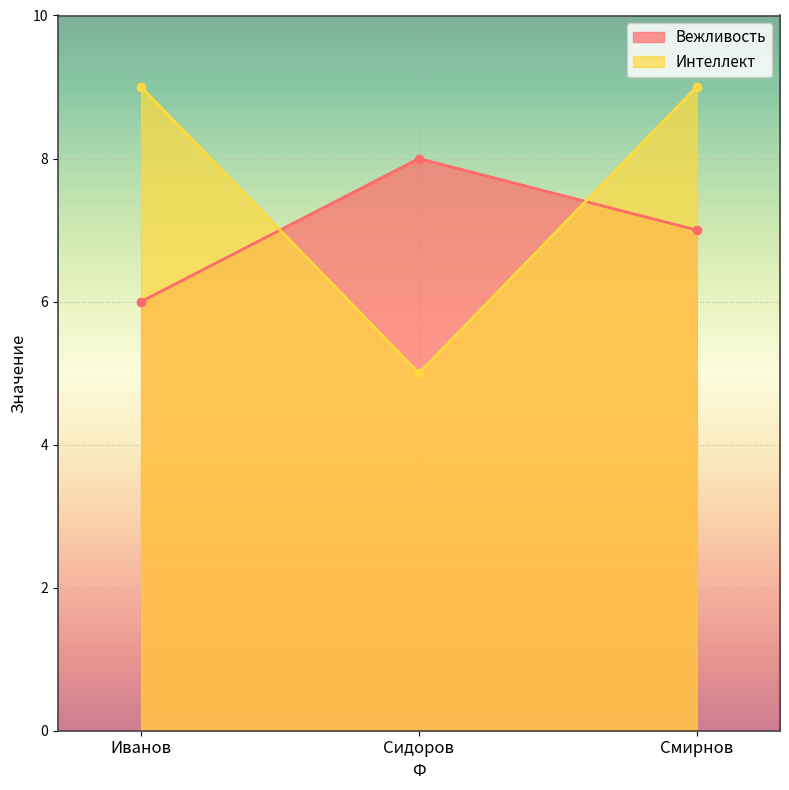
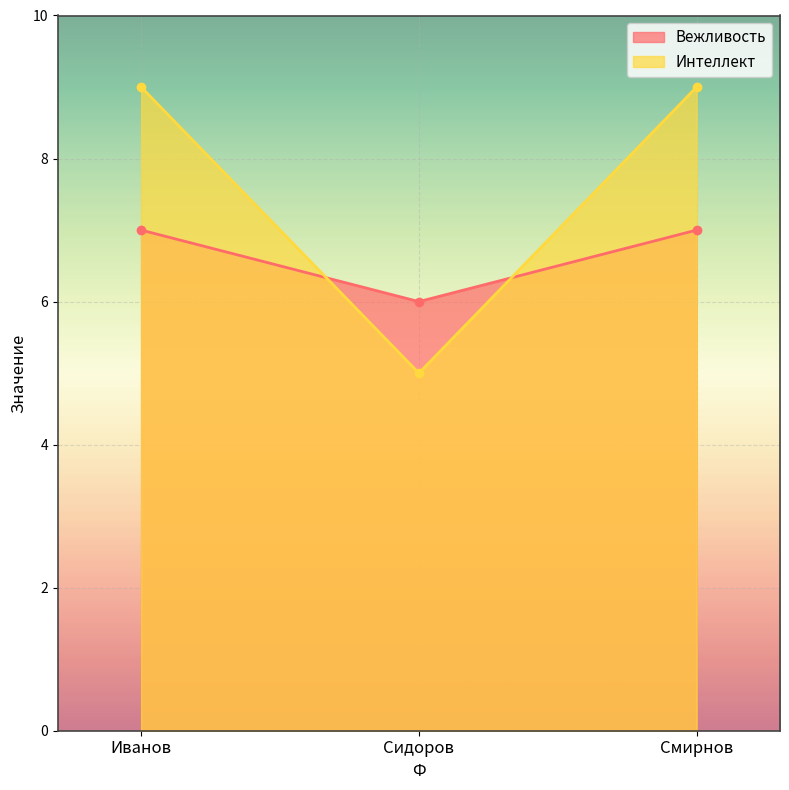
Вежливость, Иванов: 6 -> 7
Вежливость, Сидоров: 8 -> 6
